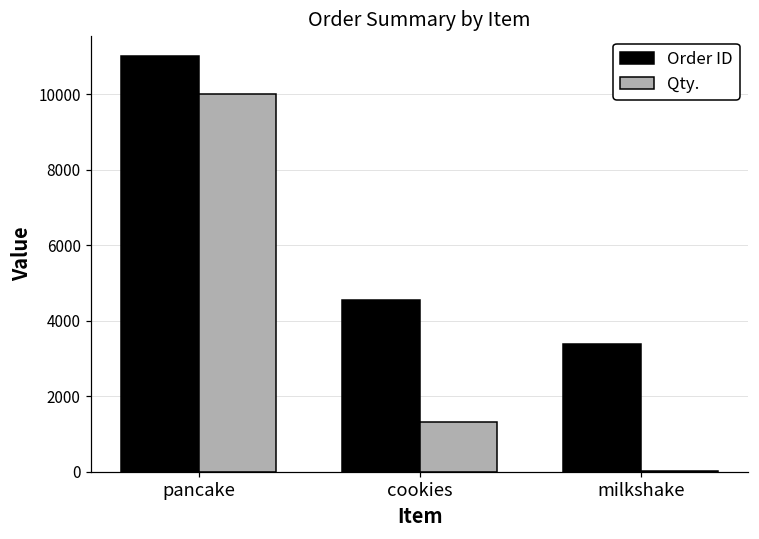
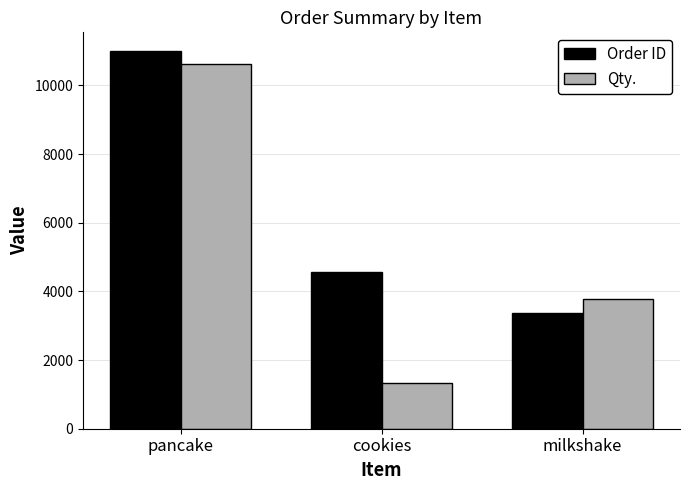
Qty., pancake: 10000 -> 10600
Qty., milkshake: 0 -> 3800
